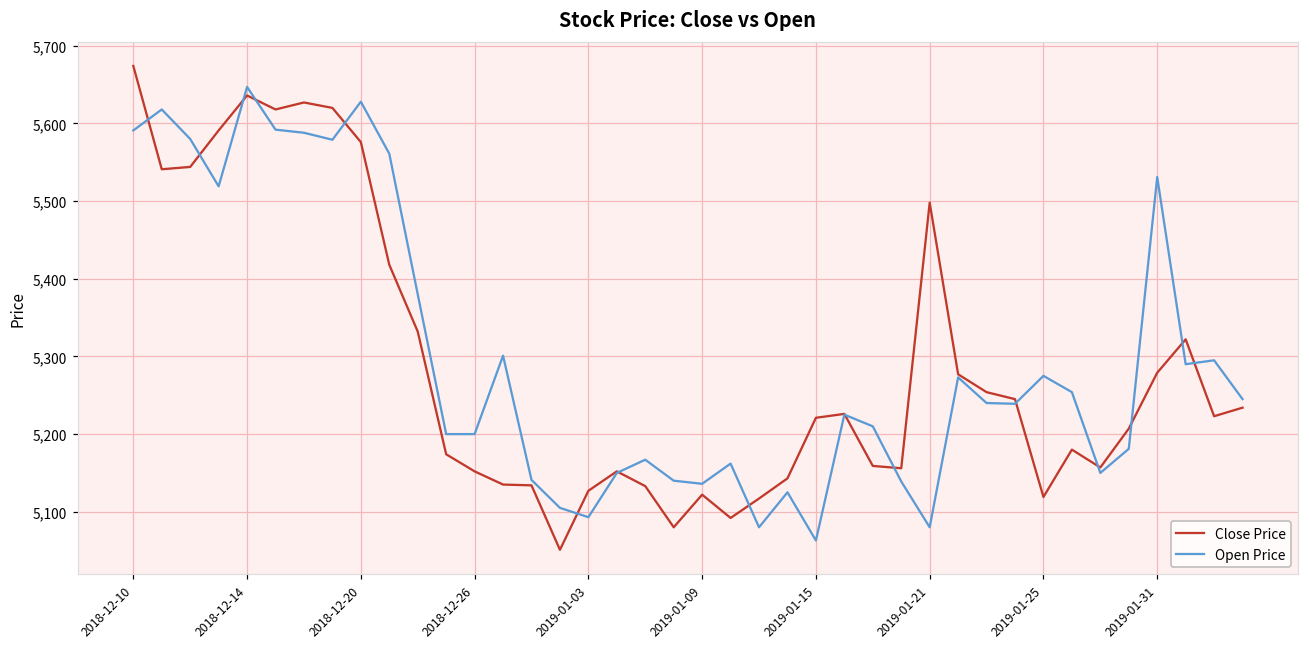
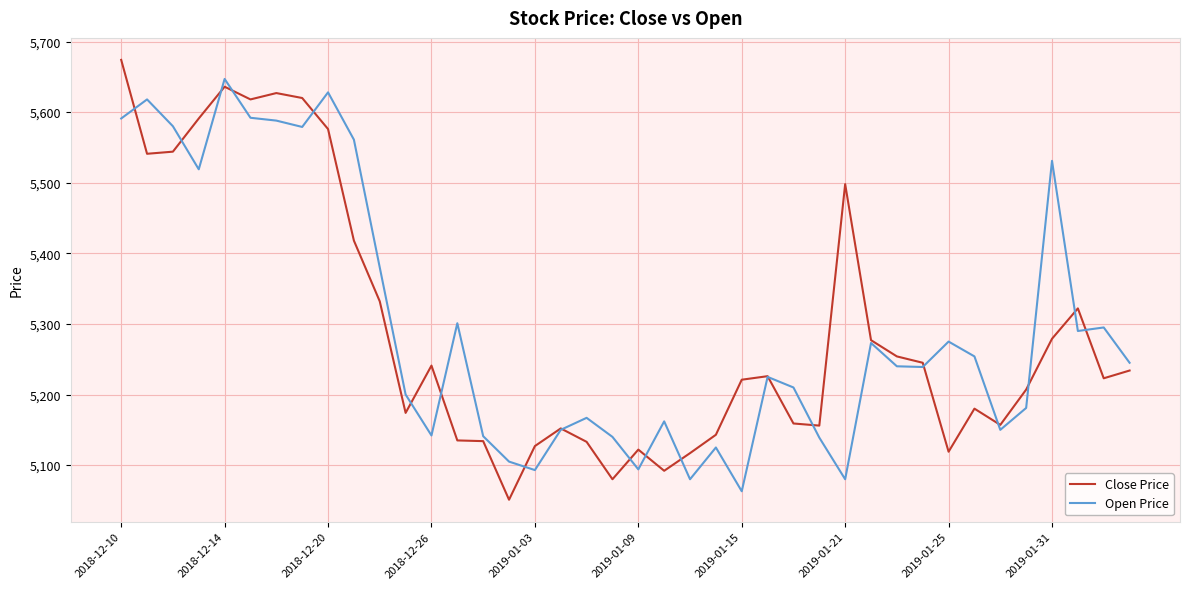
Close Price, 2018-12-26: 5,150 -> 5,240
Open Price, 2018-12-26: 5,200 -> 5,140
Open Price, 2019-01-09: 5,140 -> 5,090
